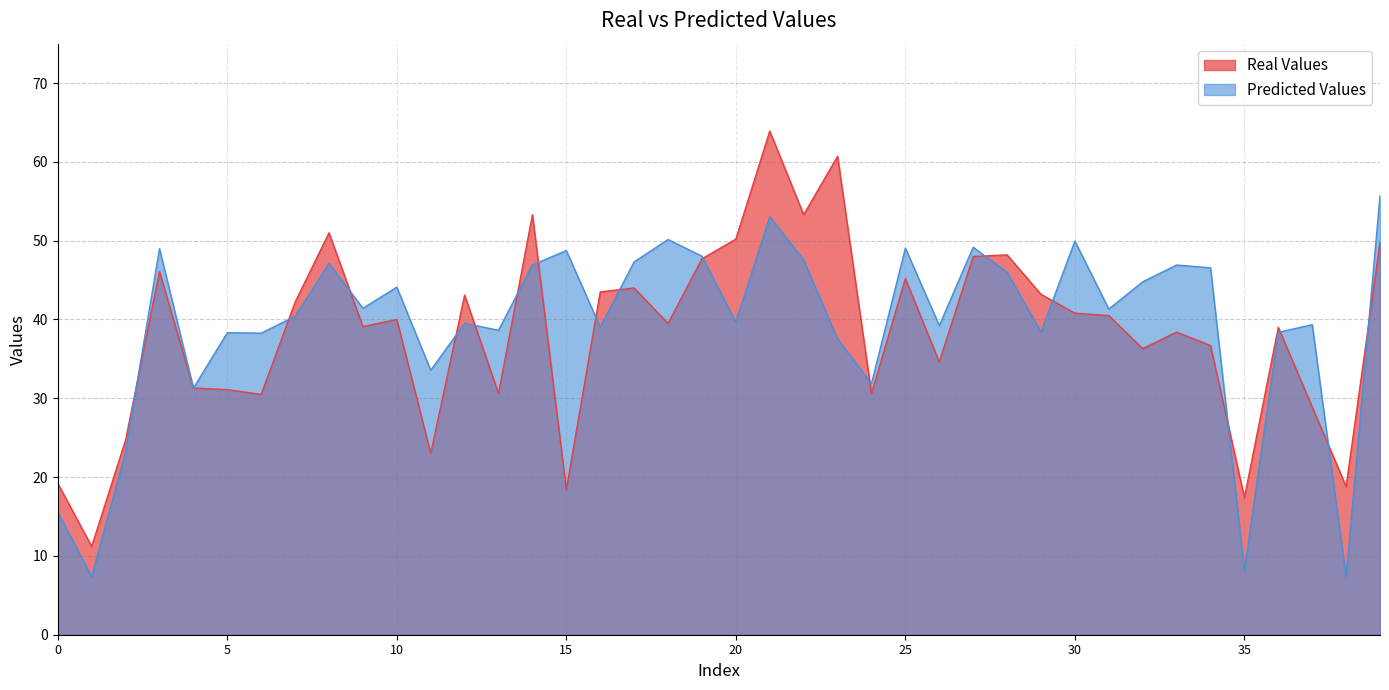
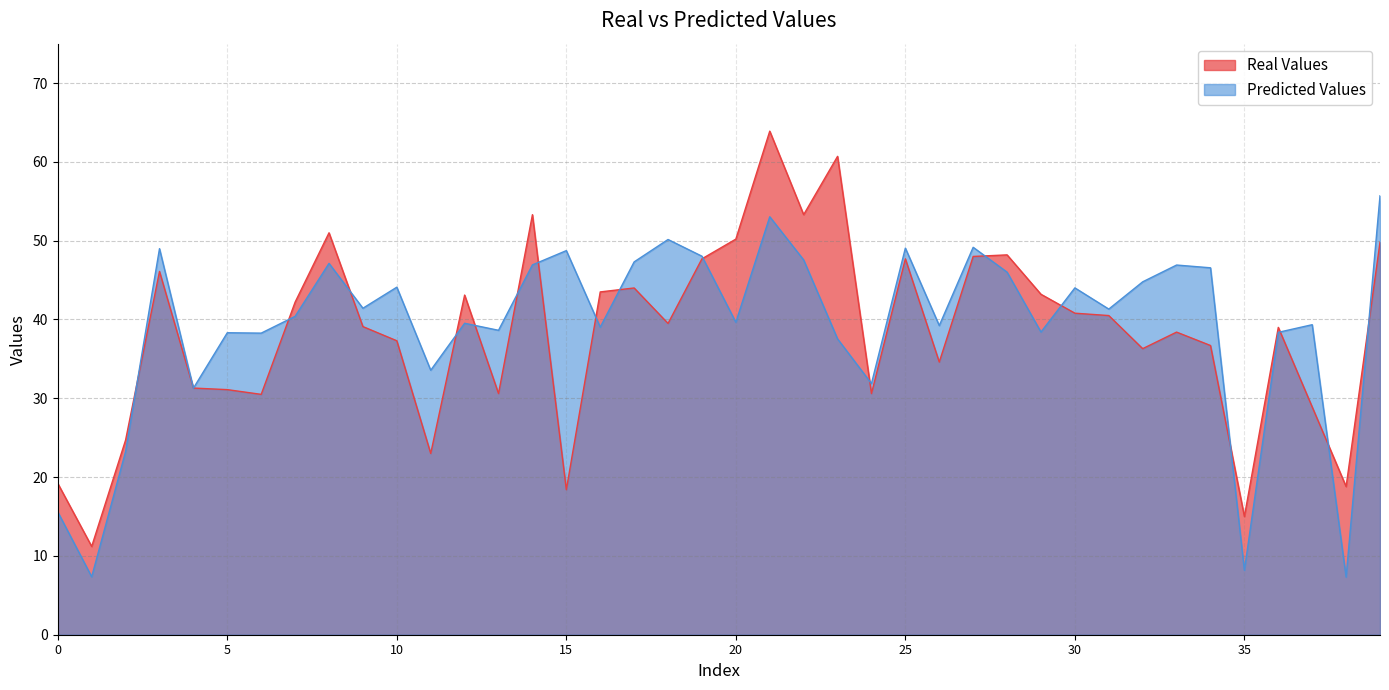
Real Values, 10: 40 -> 37
Real Values, 25: 45 -> 48
Predicted Values, 30: 50 -> 44
Real Values, 35: 17 -> 15
